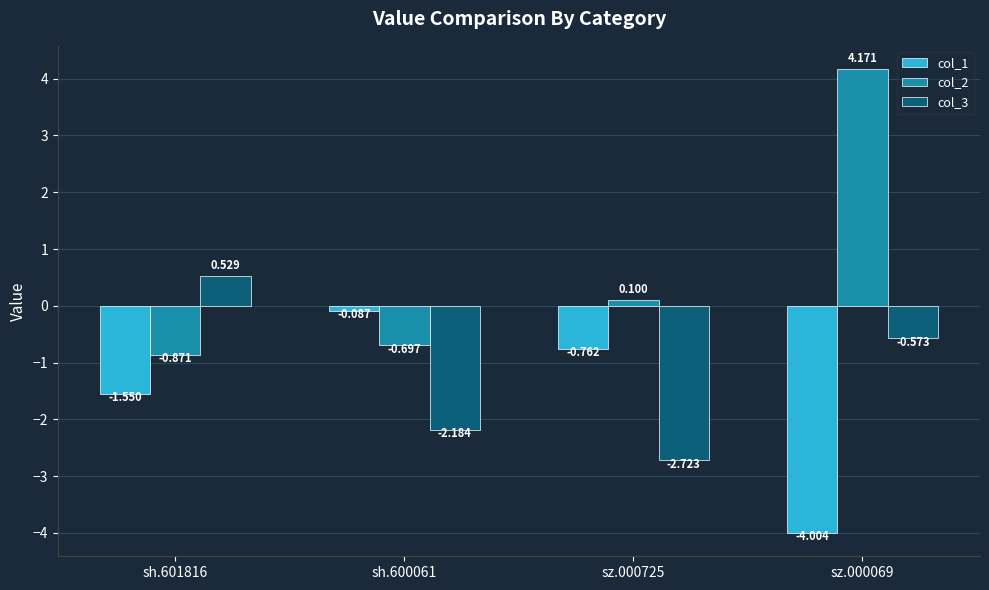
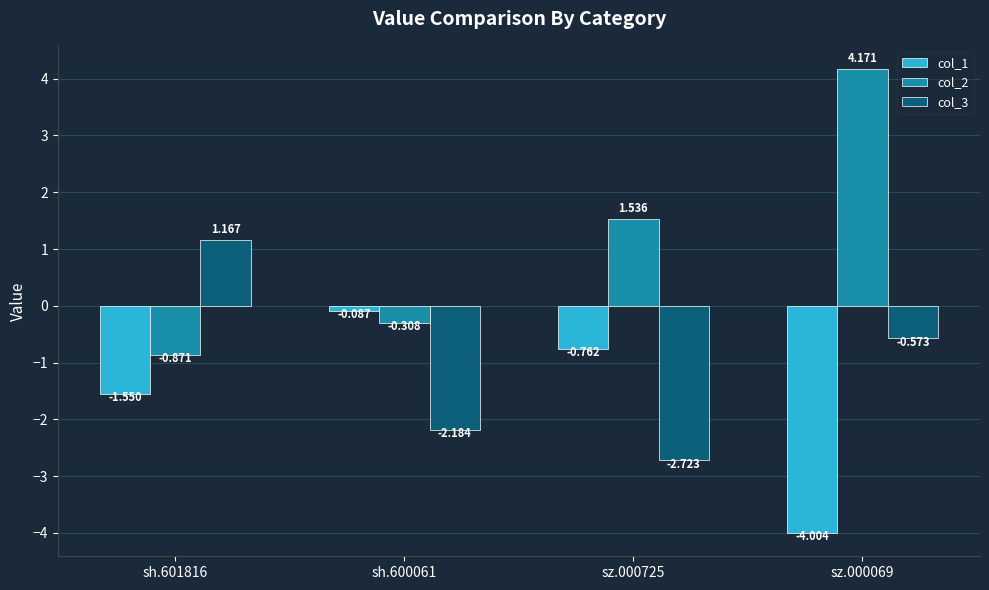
col_3, sh.601816: 0.529 -> 1.167
col_2, sh.600061: -0.697 -> -0.308
col_2, sz.000725: 0.100 -> 1.536
